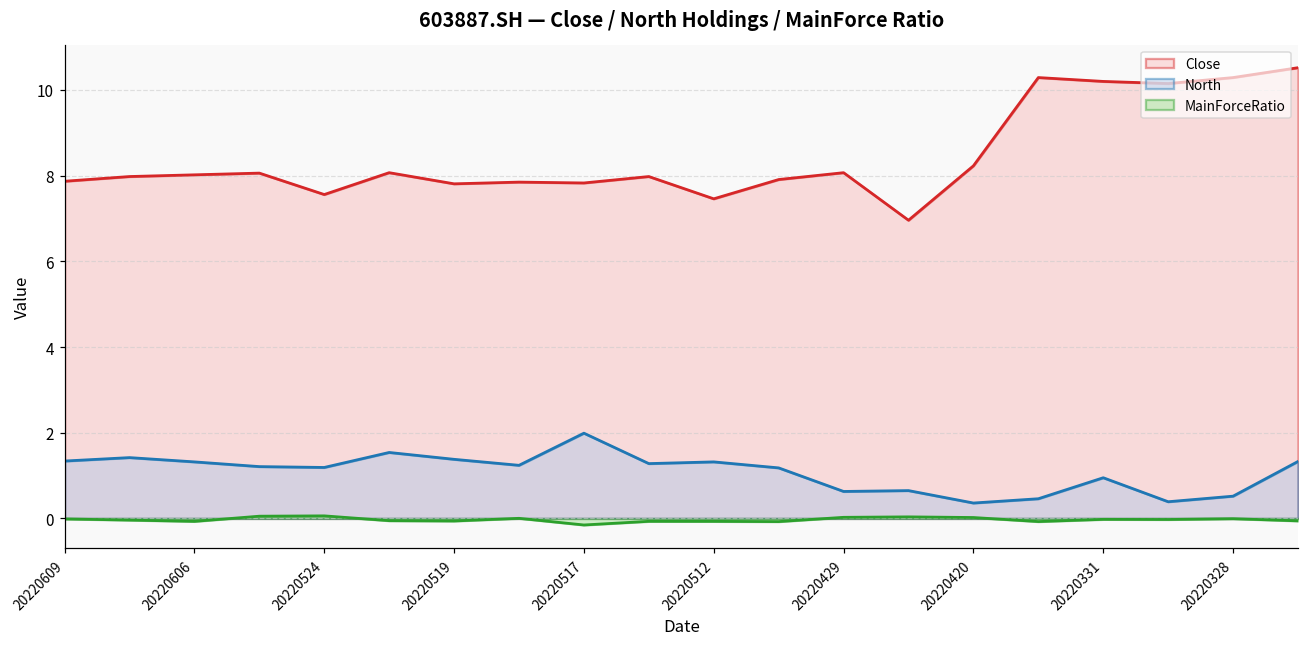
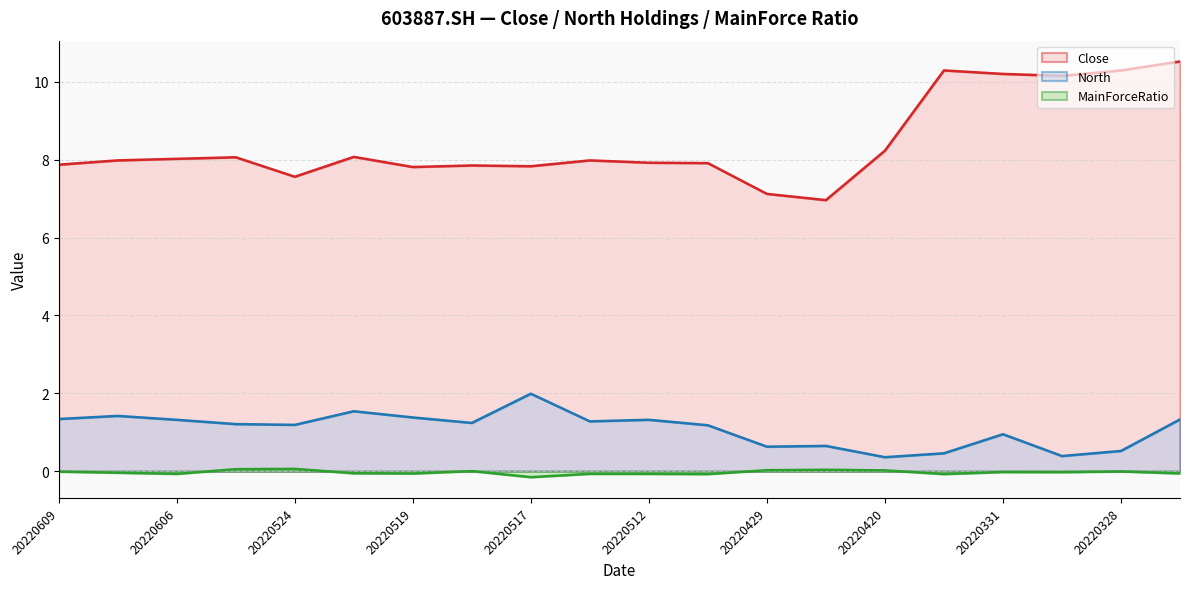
Close, 20220512: 7.5 -> 7.9
Close, 20220429: 8.1 -> 7.1
